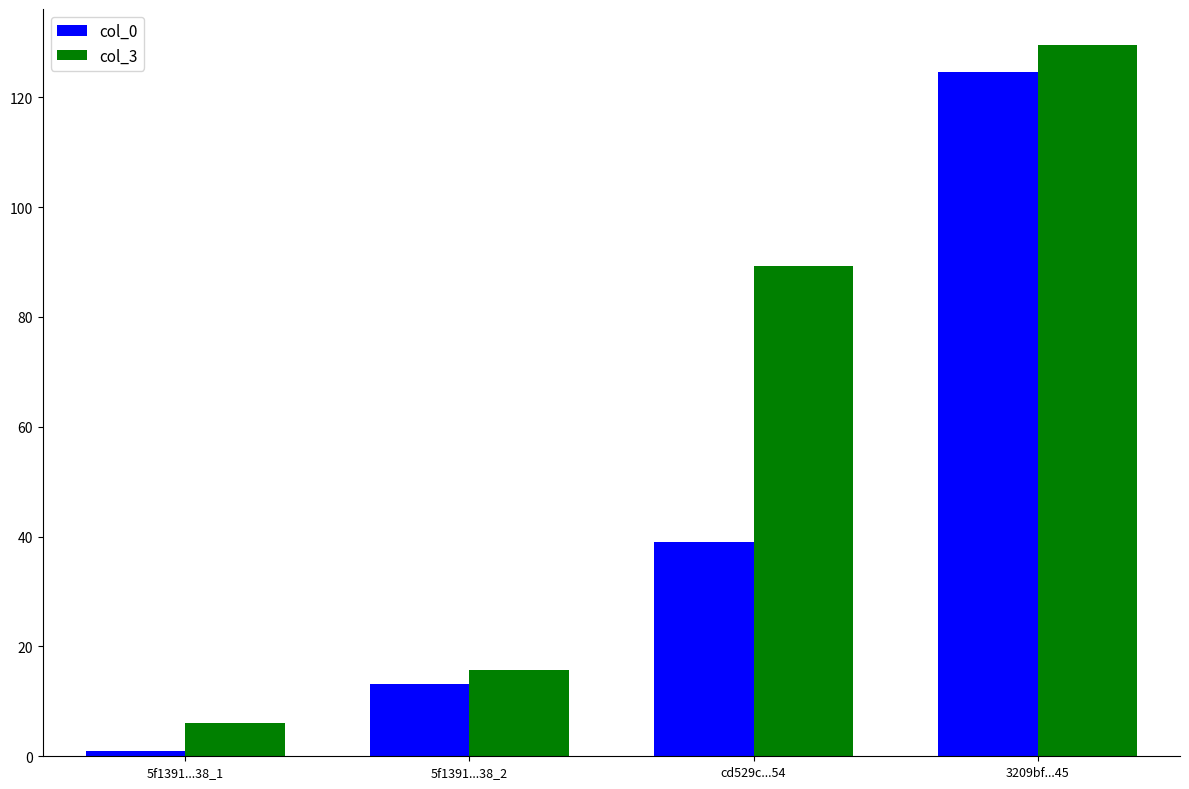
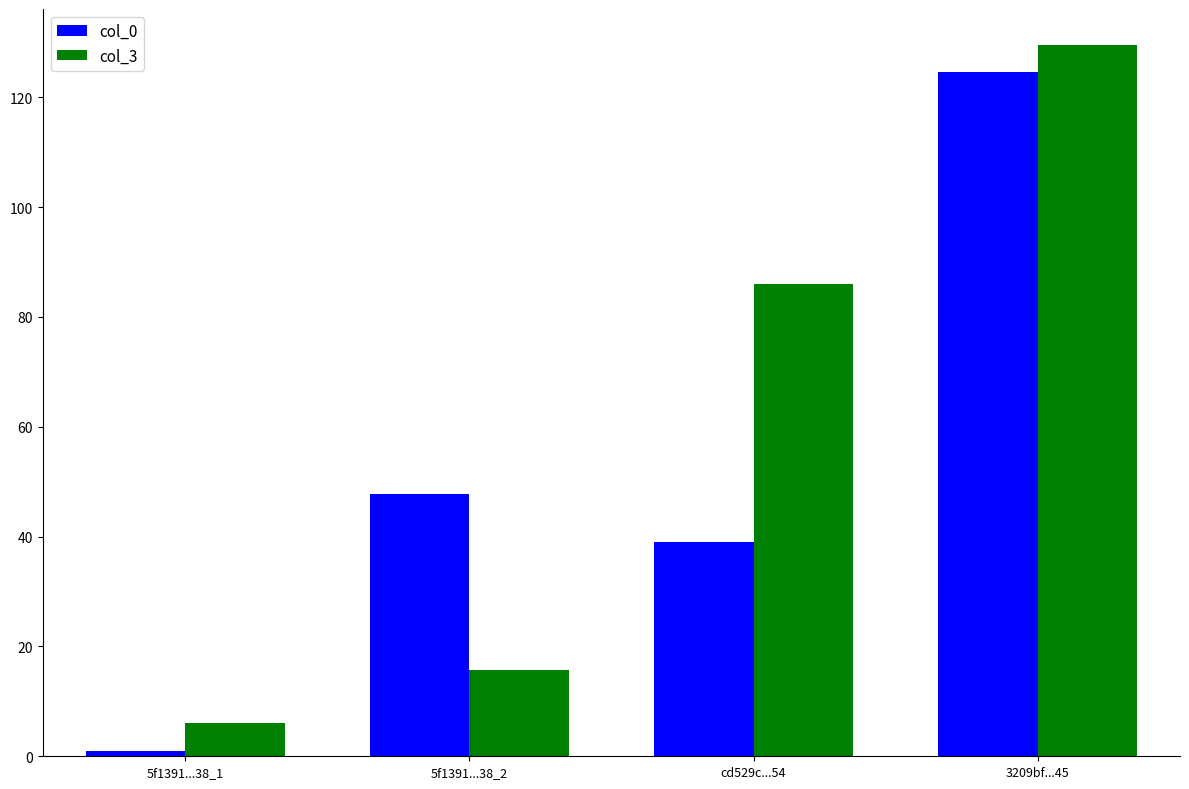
col_0, 5f1391...38_2: 13 -> 48
col_3, cd529c...54: 89 -> 86
